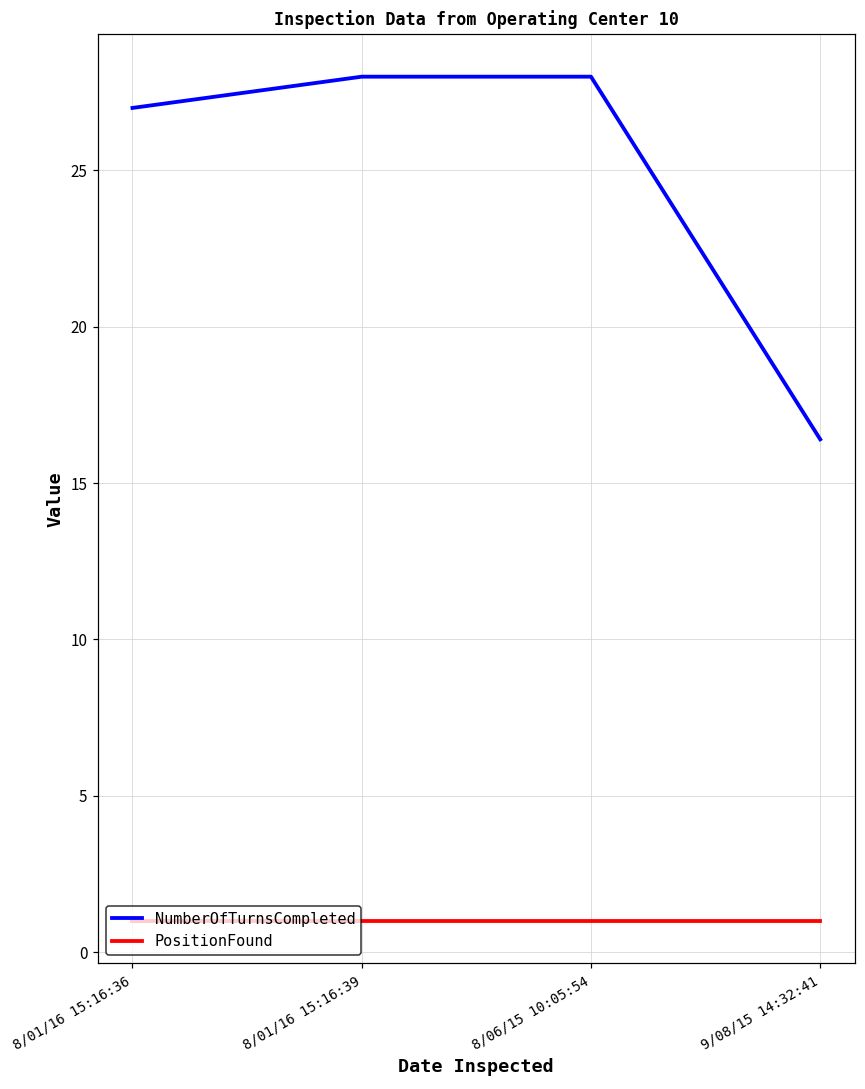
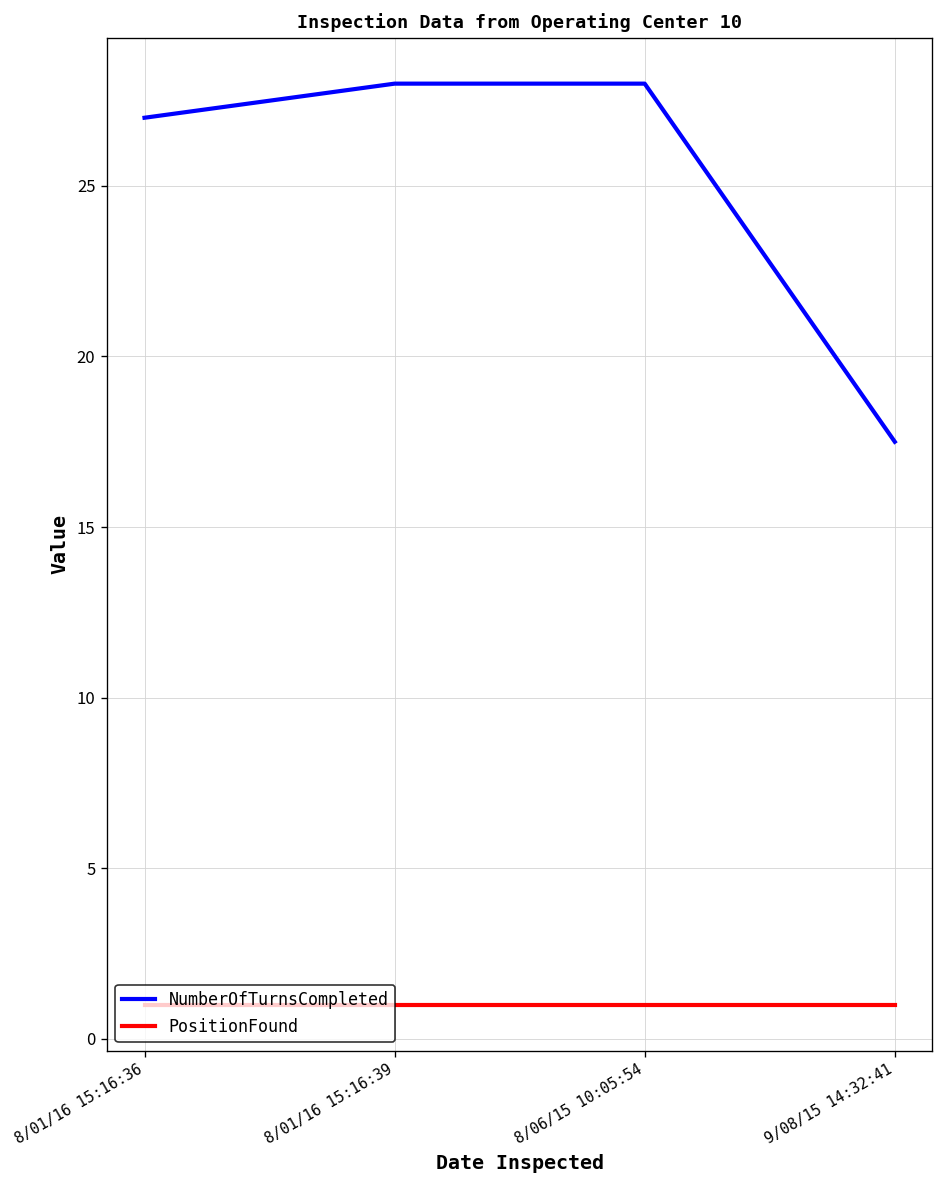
NumberOfTurnsCompleted, 9/08/15 14:32:41: 16.4 -> 17.5
